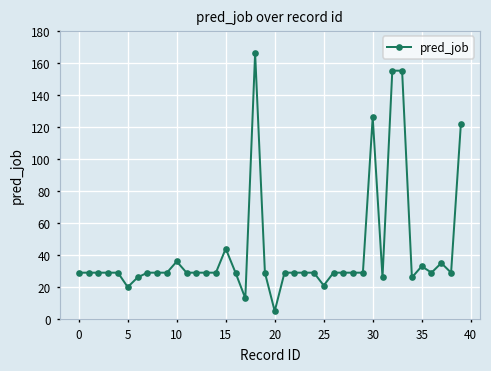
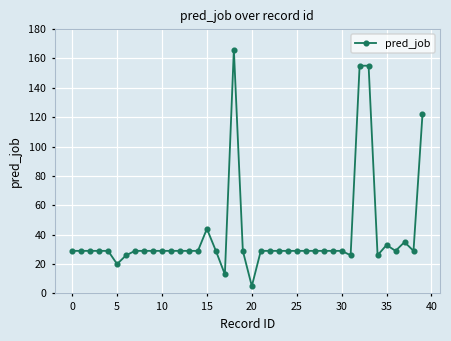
10: 36 -> 29
25: 21 -> 29
30: 126 -> 29
